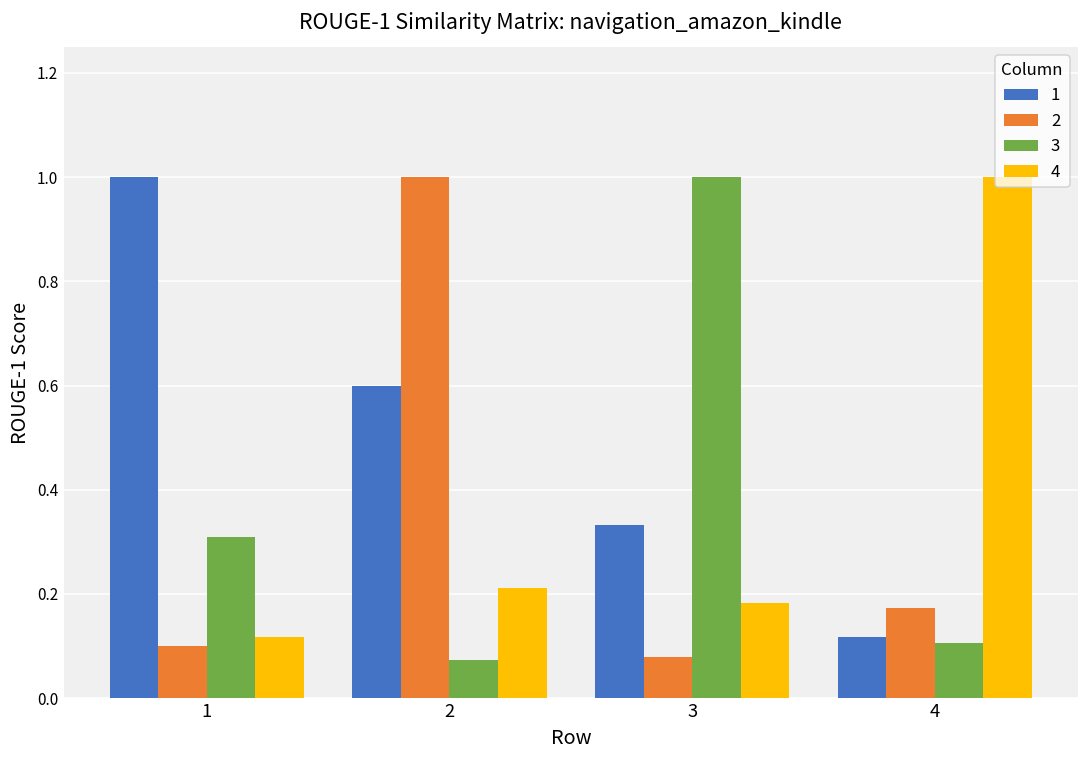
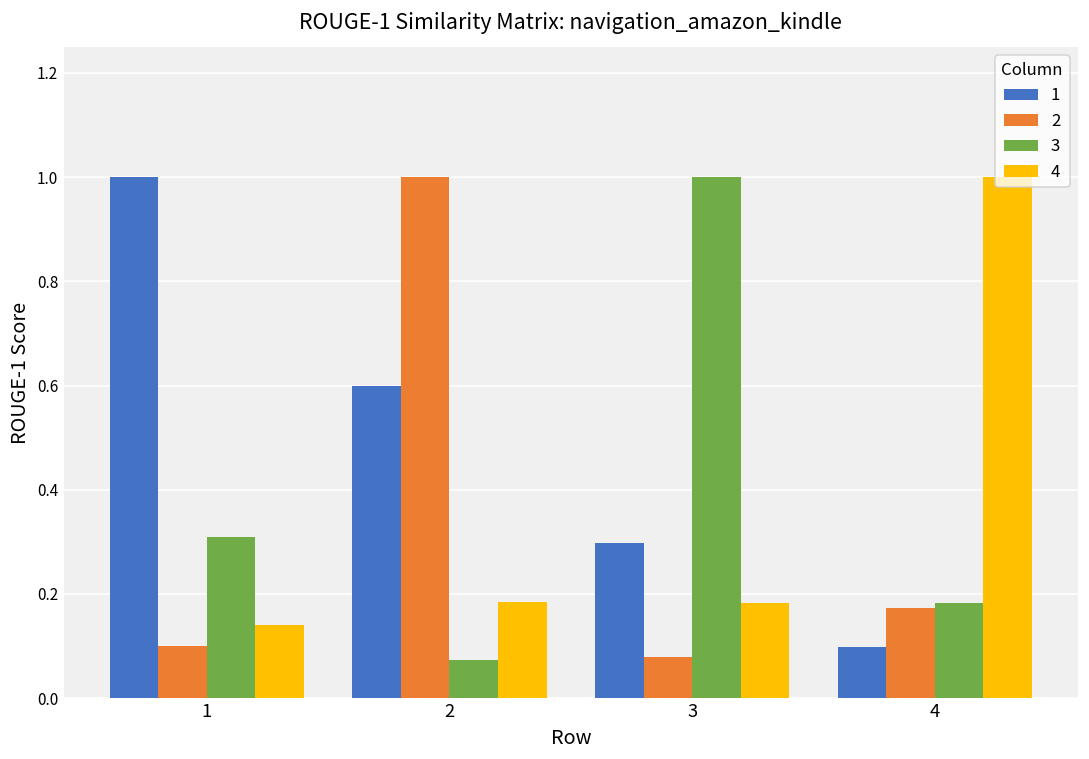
4, 1: 0.12 -> 0.14
4, 2: 0.21 -> 0.19
1, 3: 0.33 -> 0.30
1, 4: 0.12 -> 0.10
3, 4: 0.11 -> 0.18
